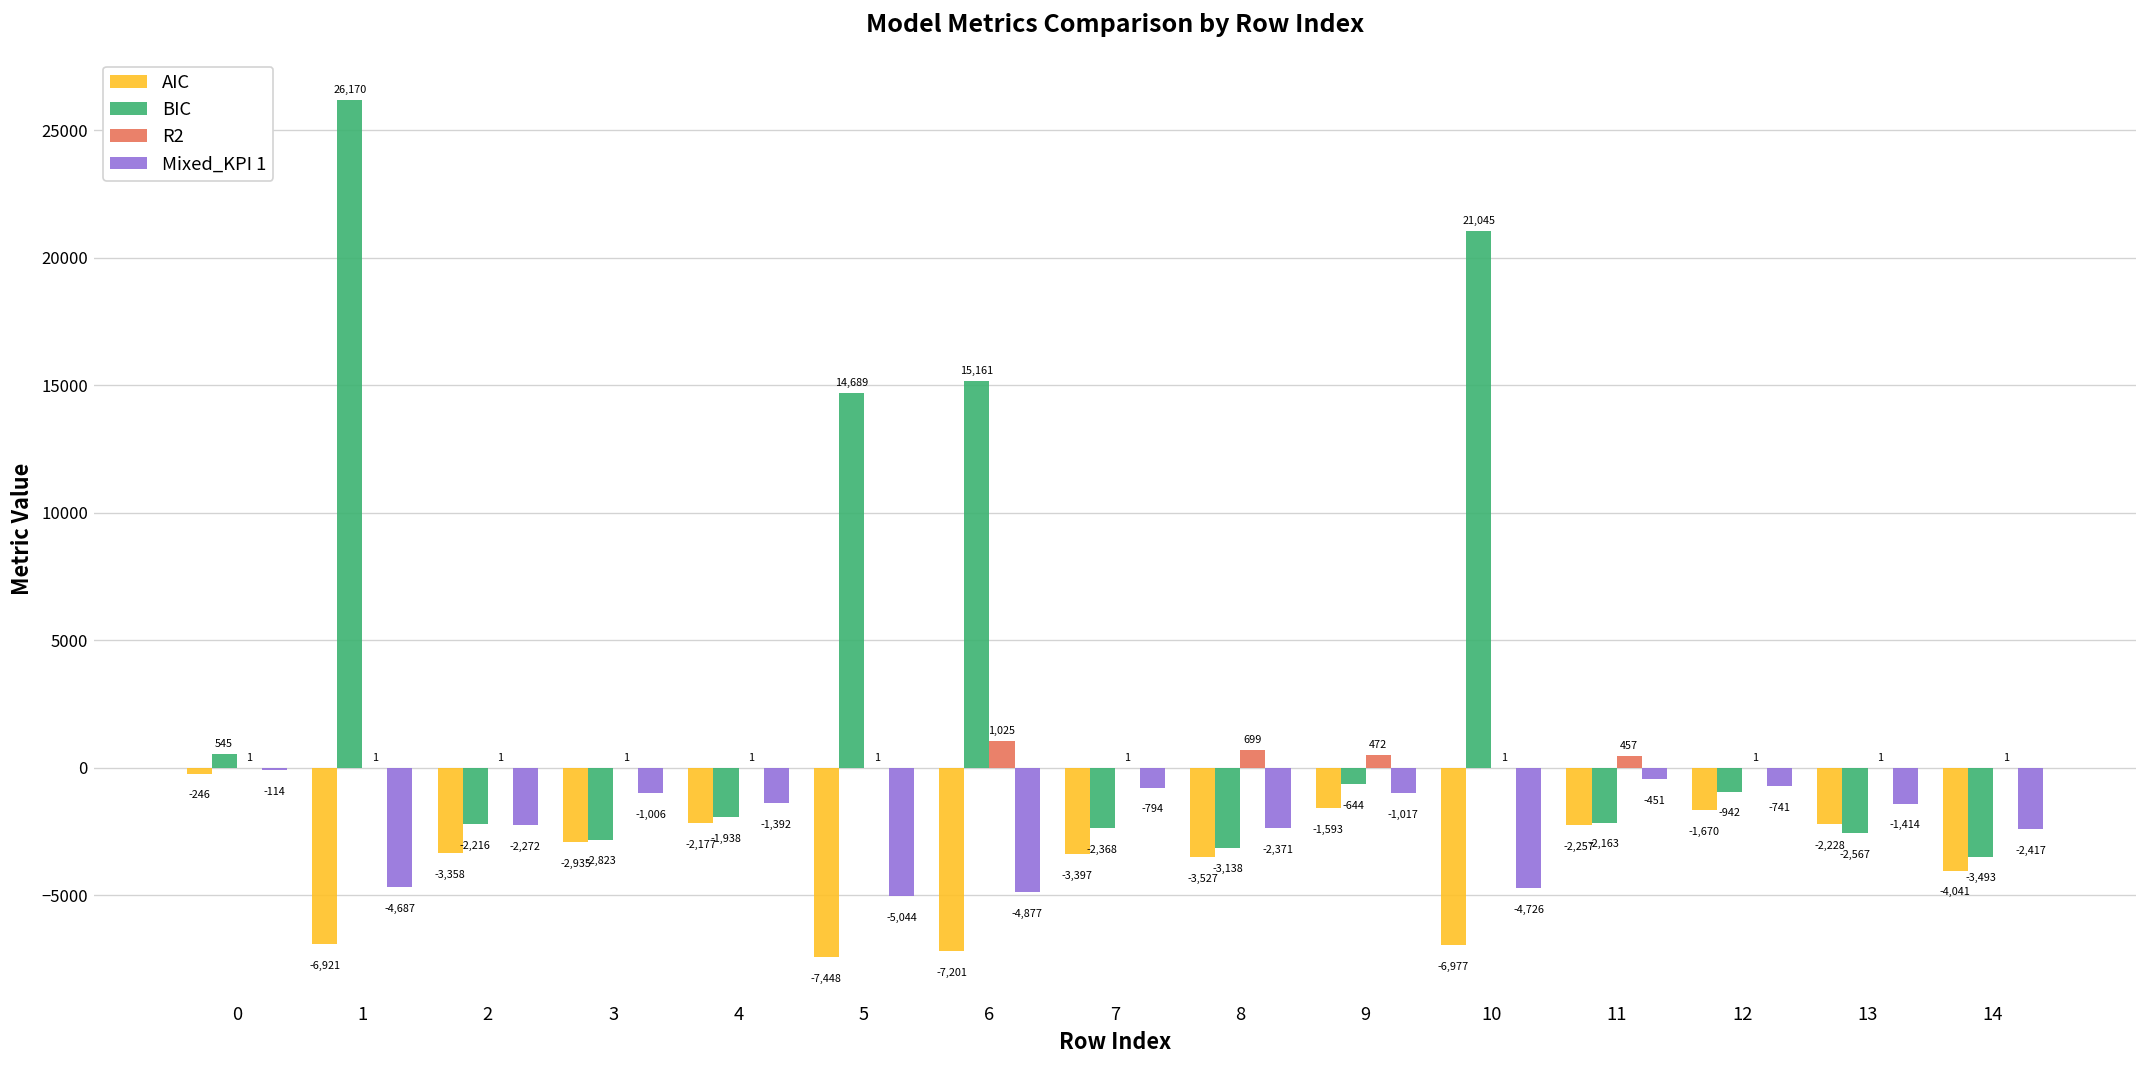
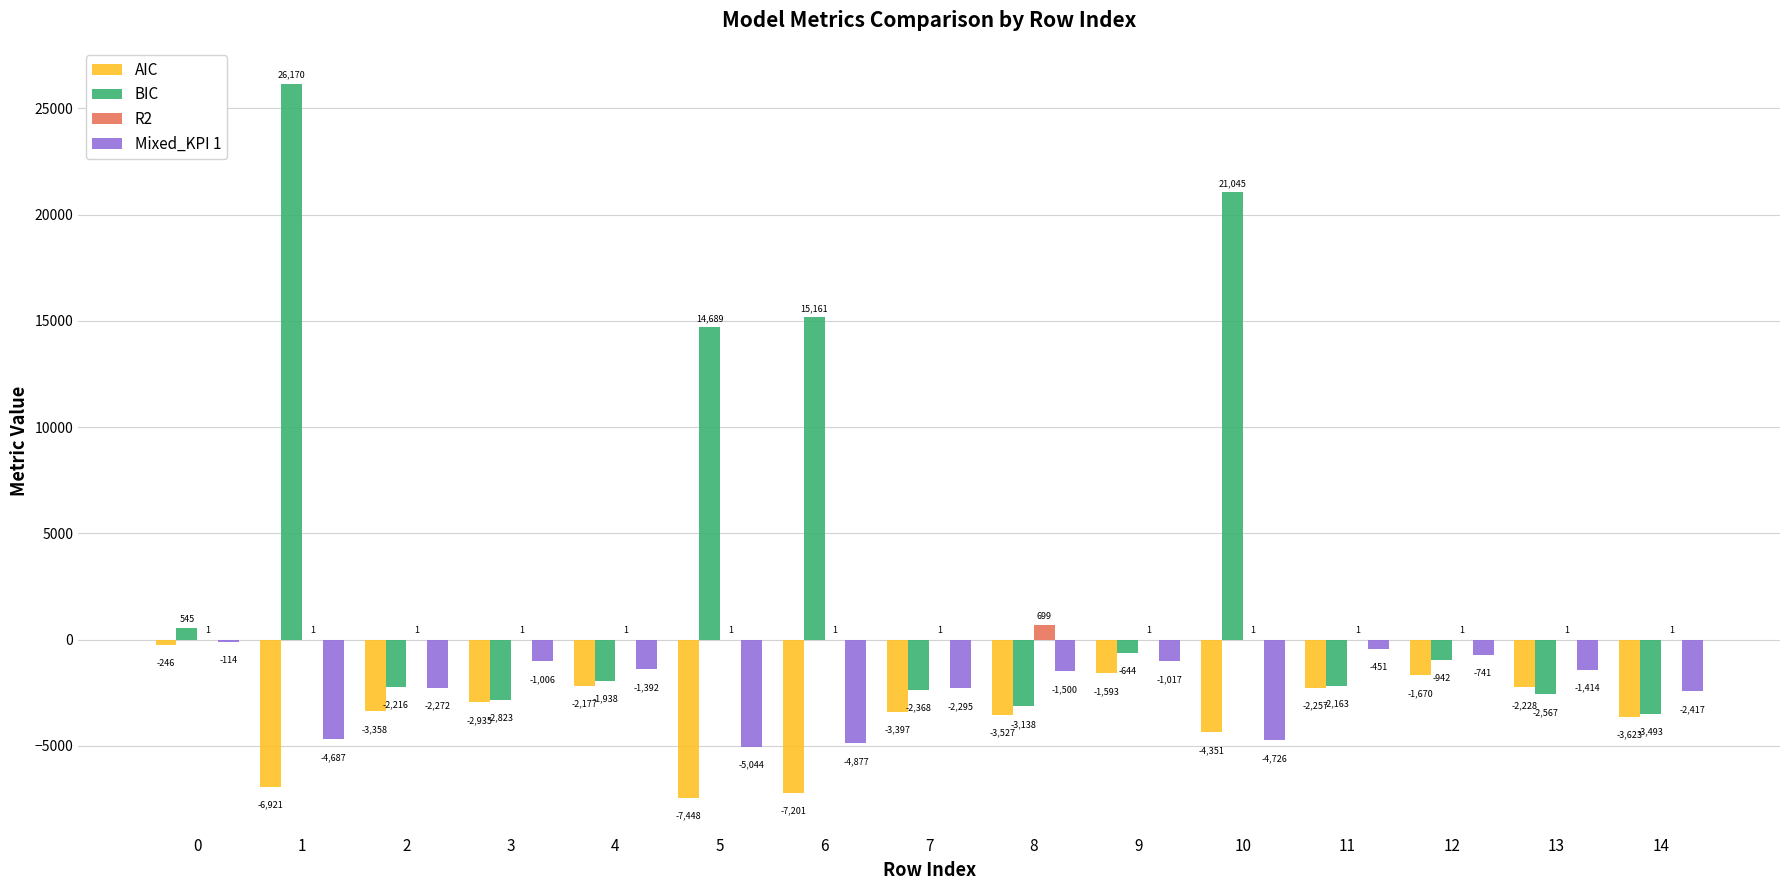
R2, 6: 1,025 -> 1
Mixed_KPI 1, 7: -794 -> -2,295
Mixed_KPI 1, 8: -2,371 -> -1,500
R2, 9: 472 -> 1
AIC, 10: -6,977 -> -4,351
R2, 11: 457 -> 1
AIC, 14: -4,041 -> -3,623
